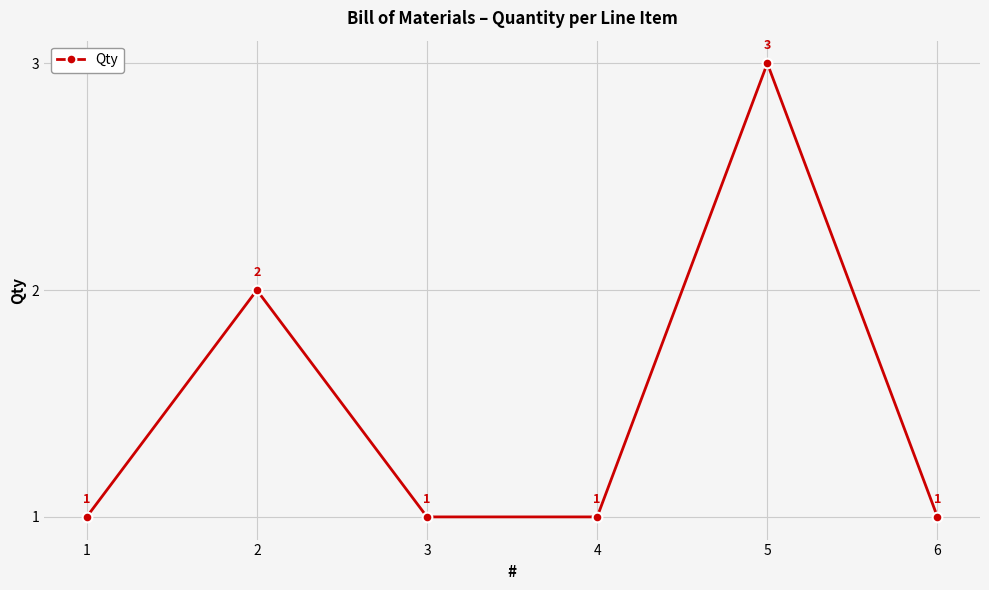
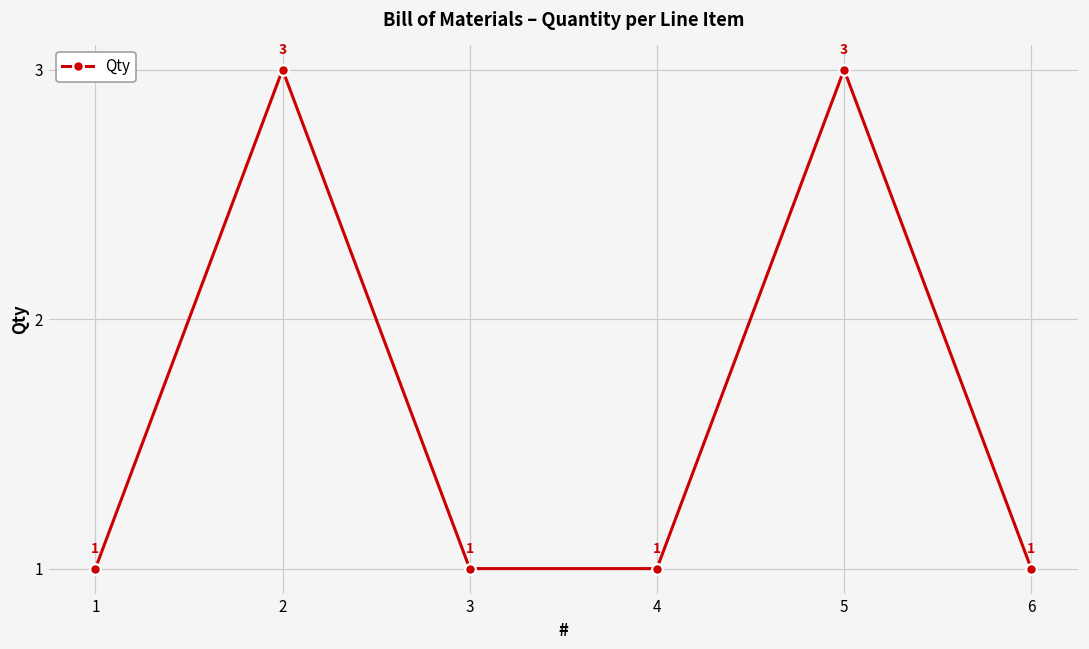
2: 2 -> 3
